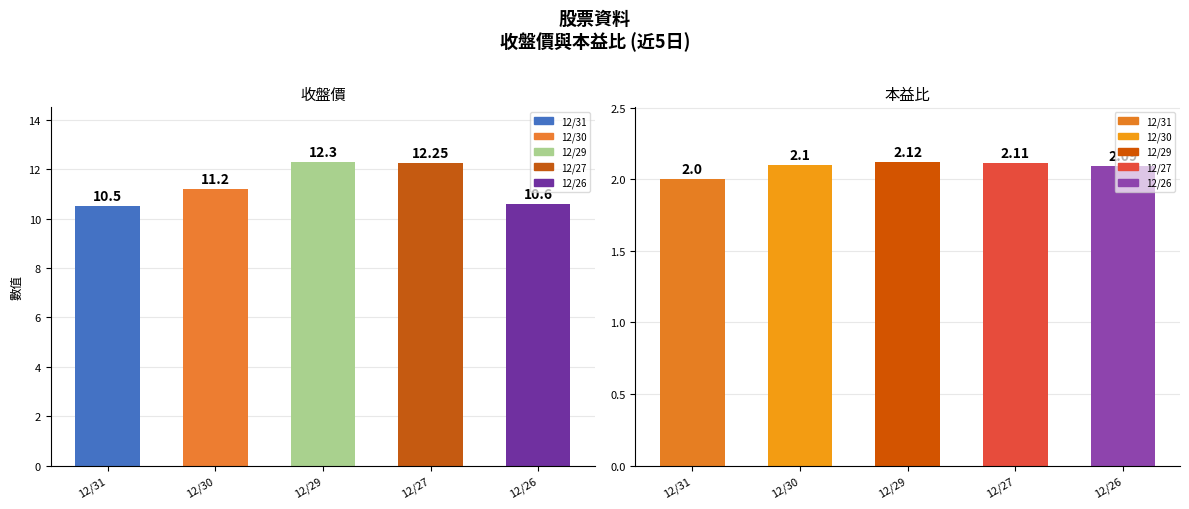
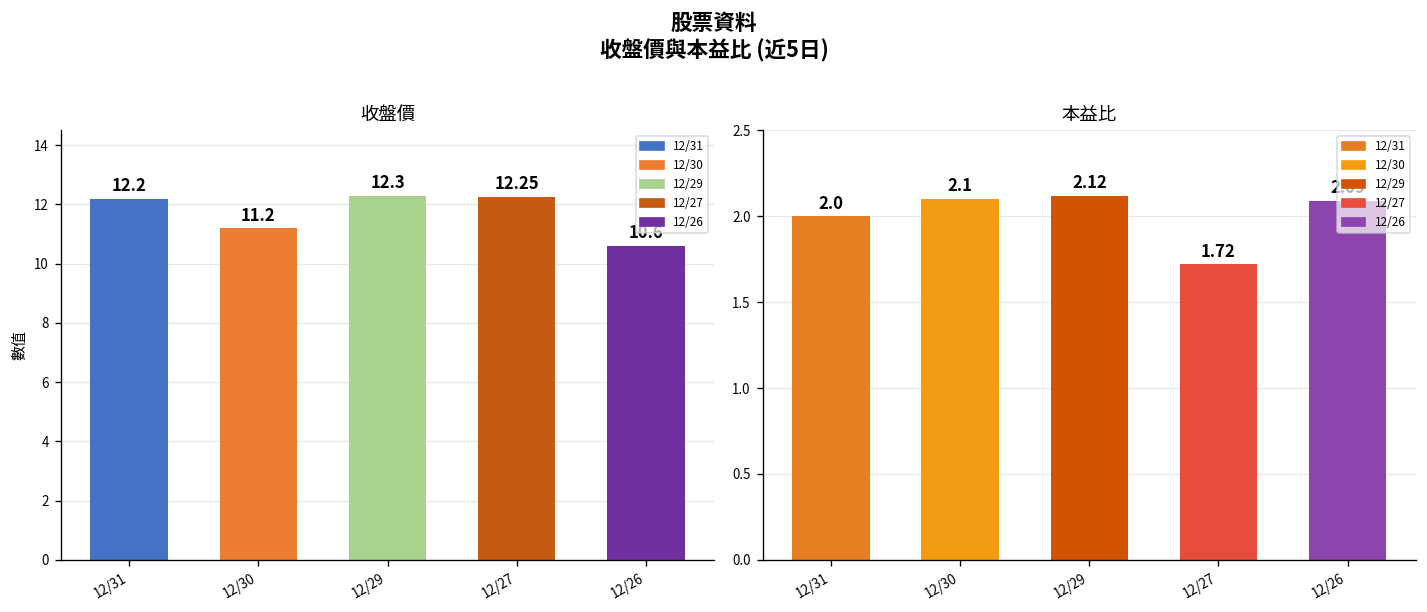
收盤價, 12/31: 10.5 -> 12.2
本益比, 12/27: 2.11 -> 1.72
